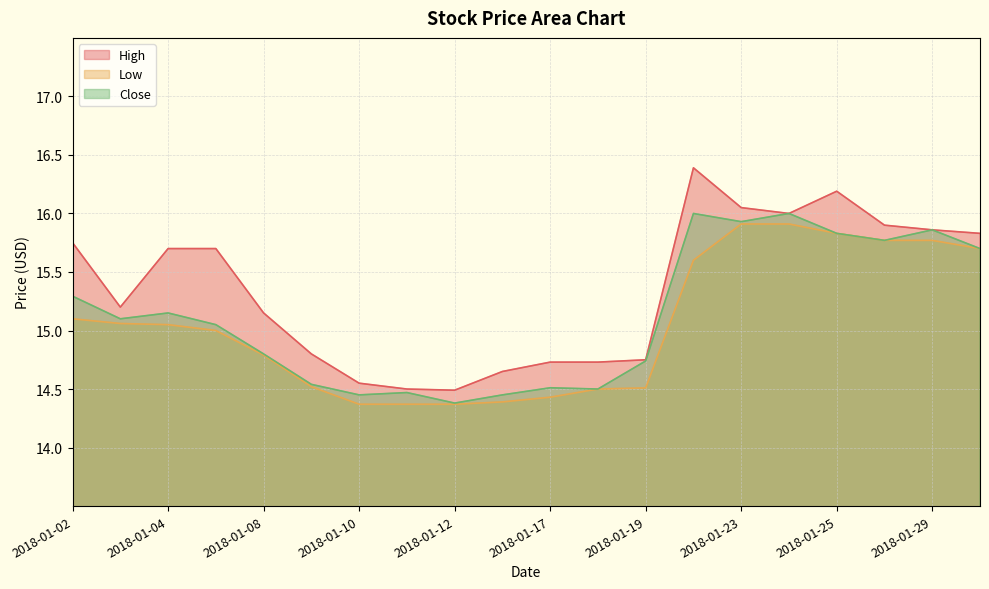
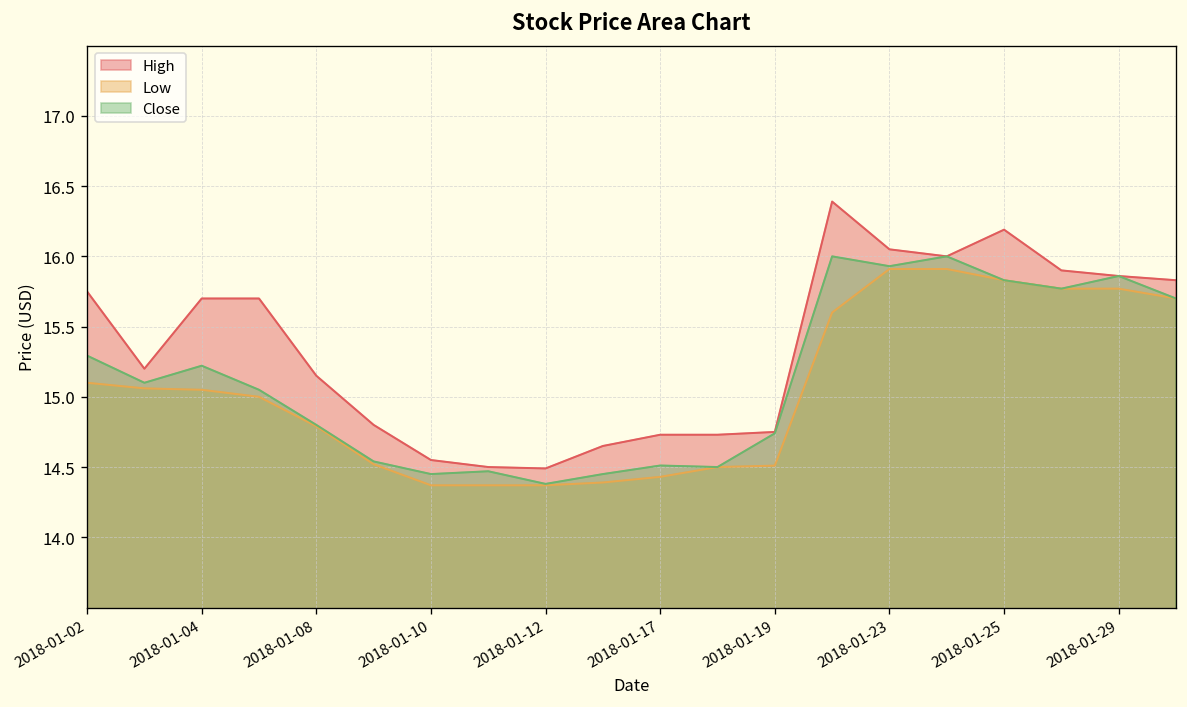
Close, 2018-01-04: 15.15 -> 15.22
